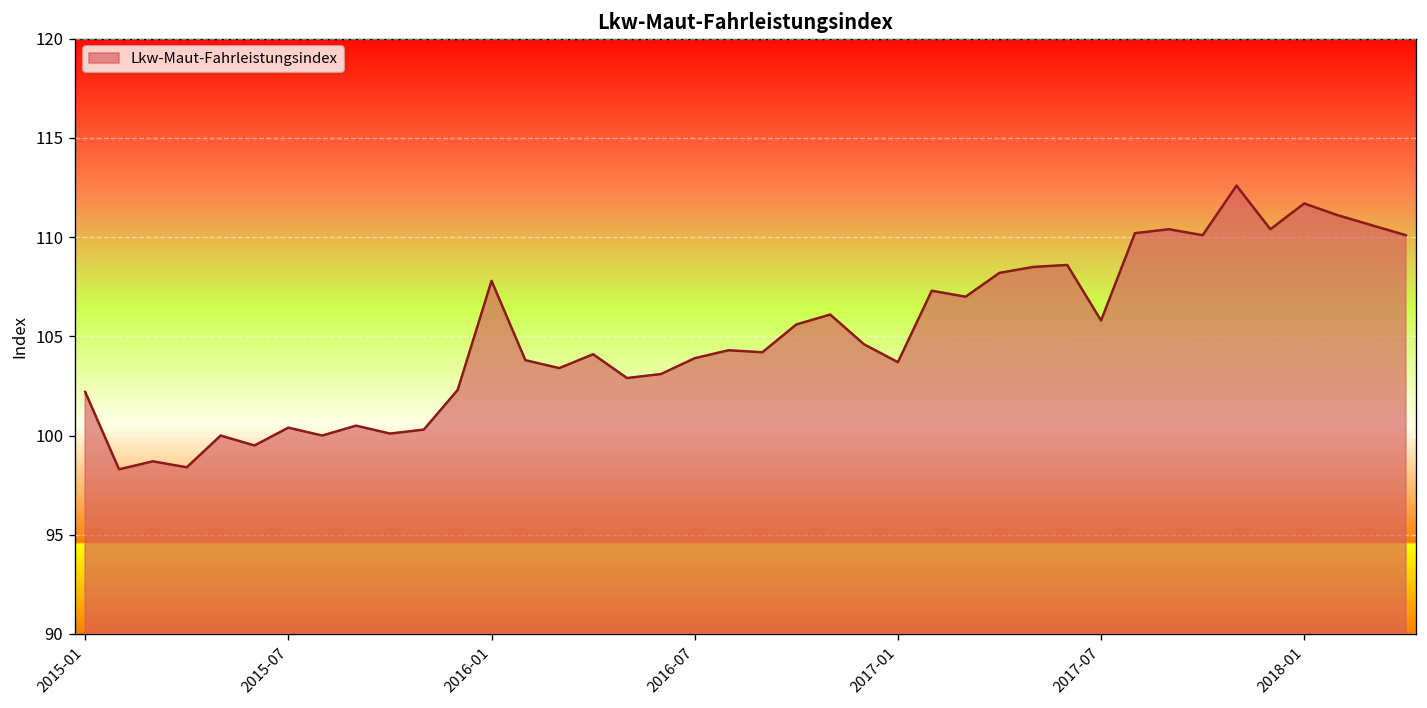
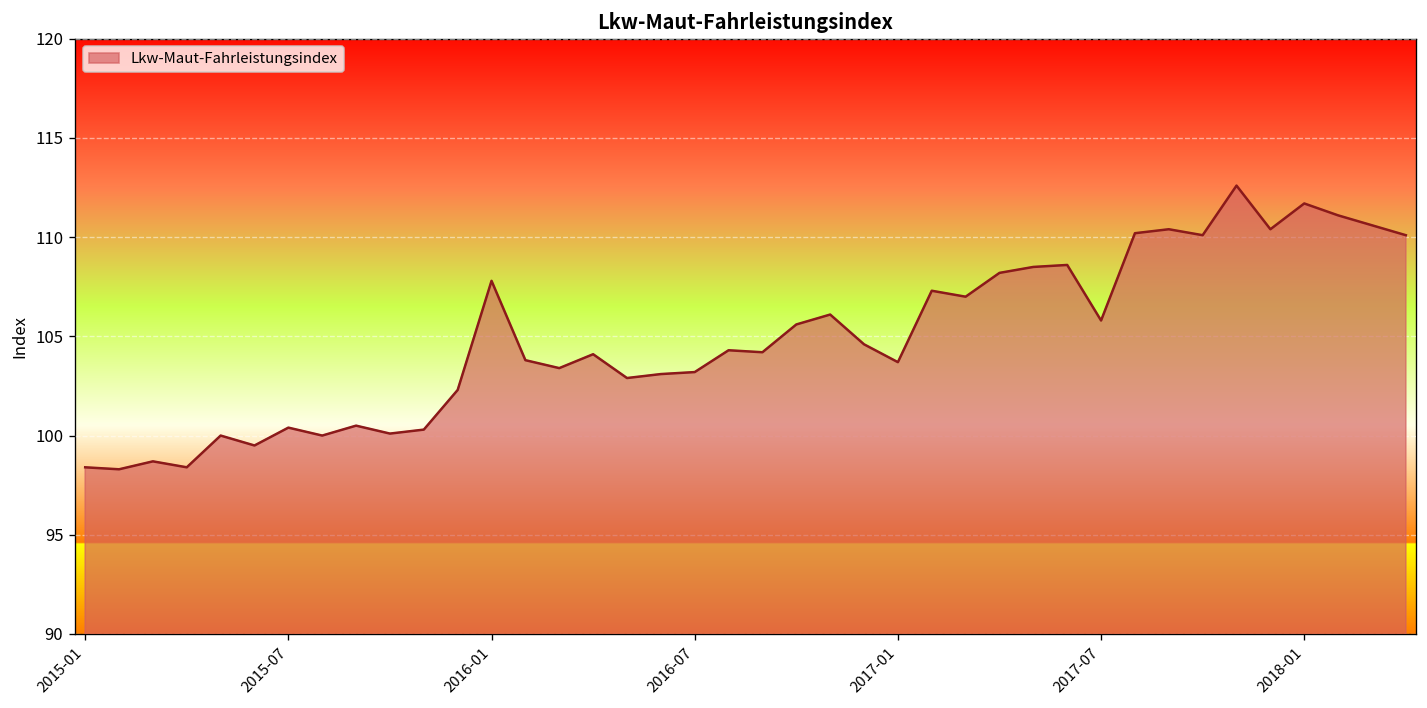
2015-01: 102.2 -> 98.4
2016-07: 103.9 -> 103.2
